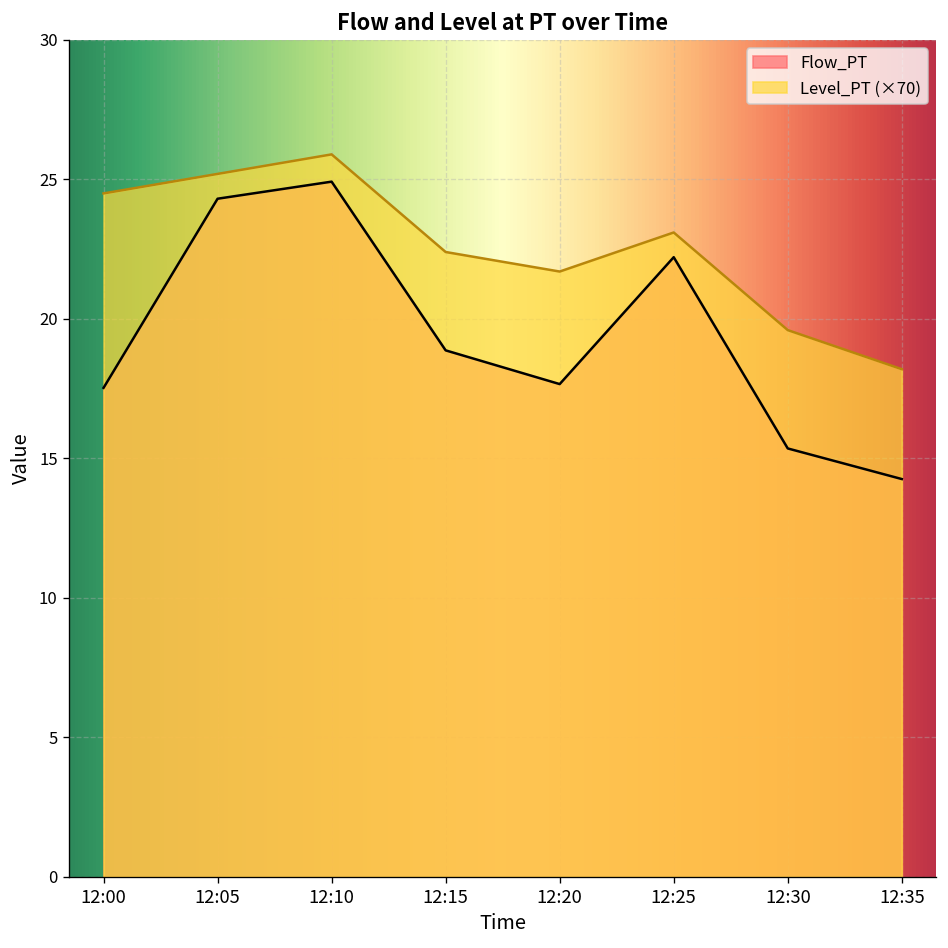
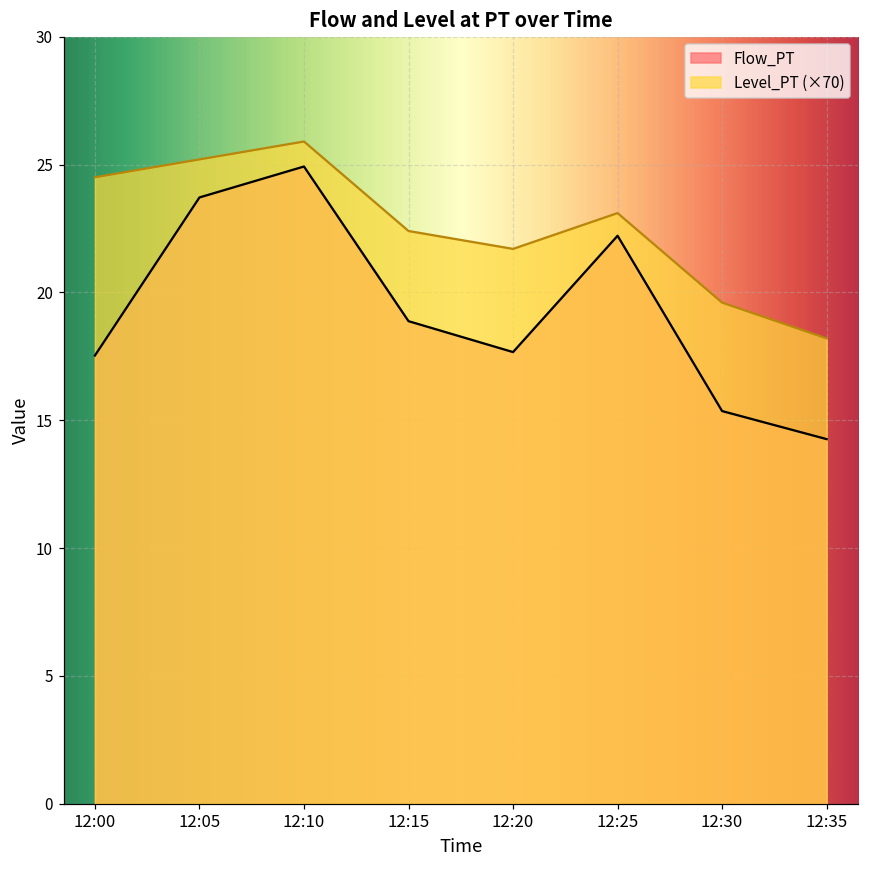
Flow_PT, 12:05: 24.3 -> 23.7
